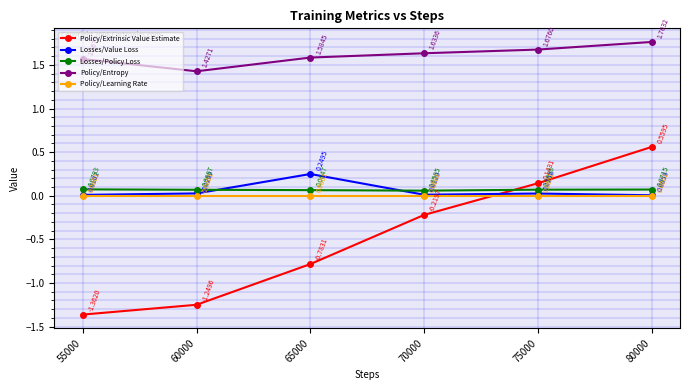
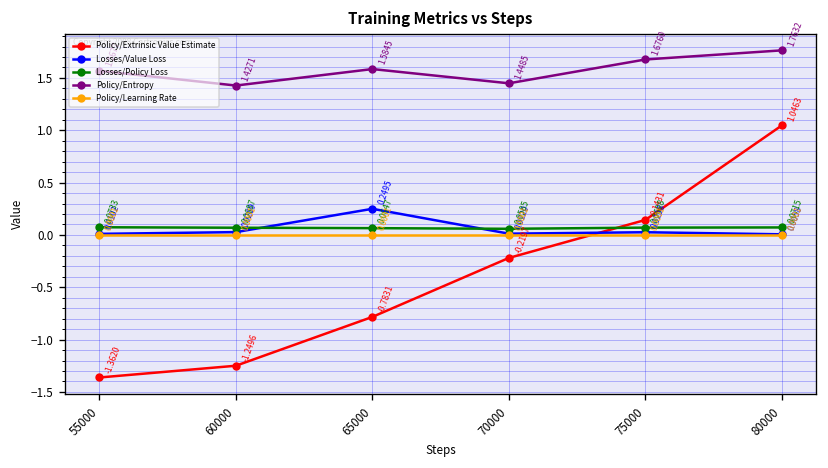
Policy/Entropy, 70000: 1.6336 -> 1.4485
Policy/Extrinsic Value Estimate, 80000: 0.5595 -> 1.0463
